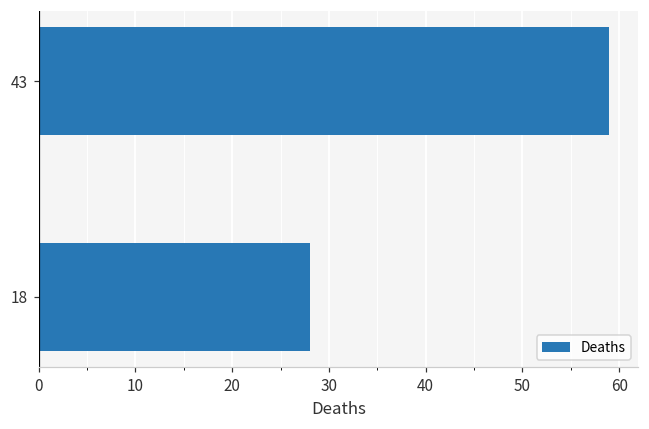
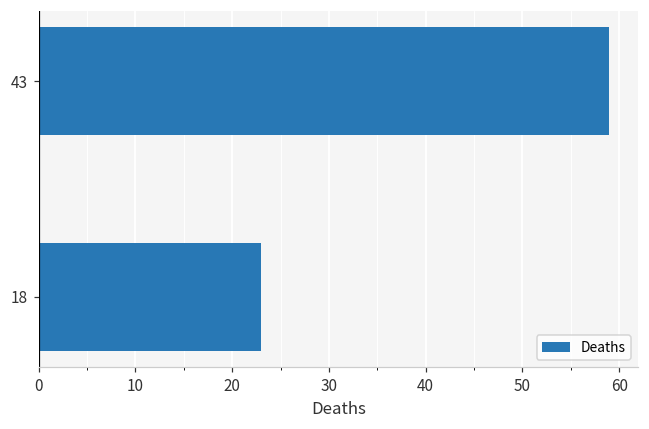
18: 28 -> 23
